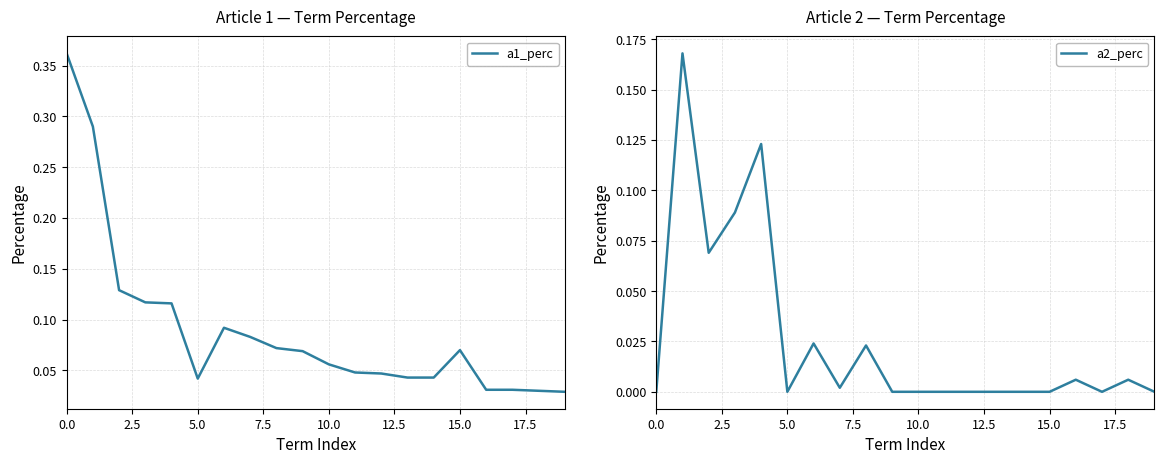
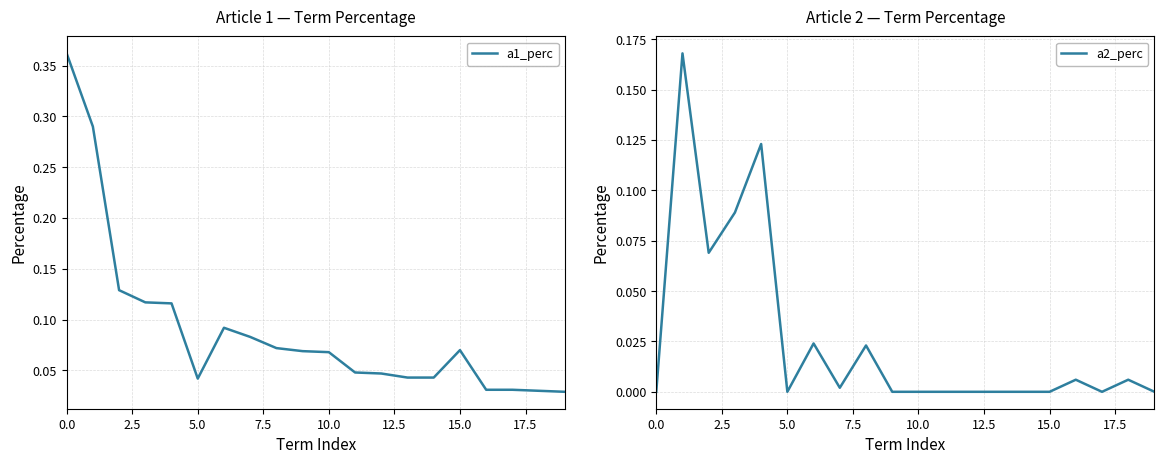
Article 1 — Term Percentage, 10.0: 0.056 -> 0.068
